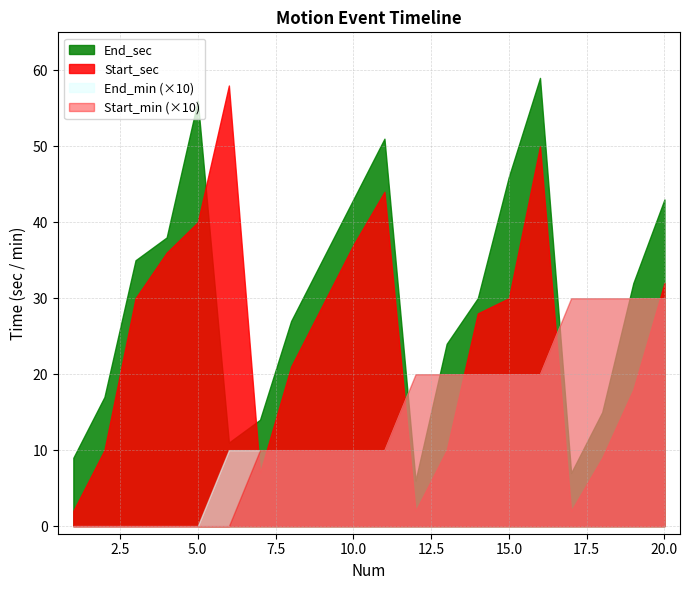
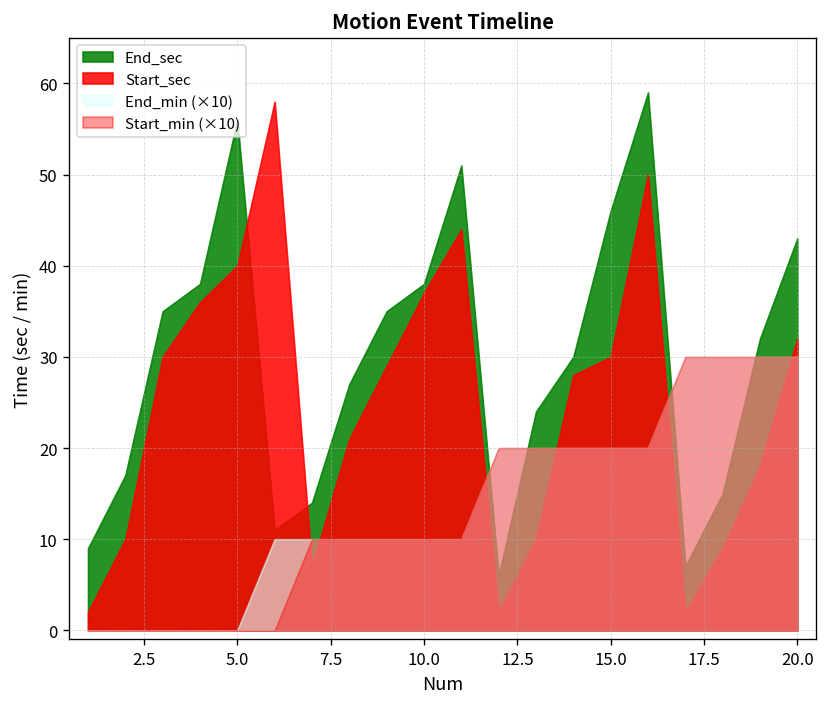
End_sec, 10.0: 43 -> 38
